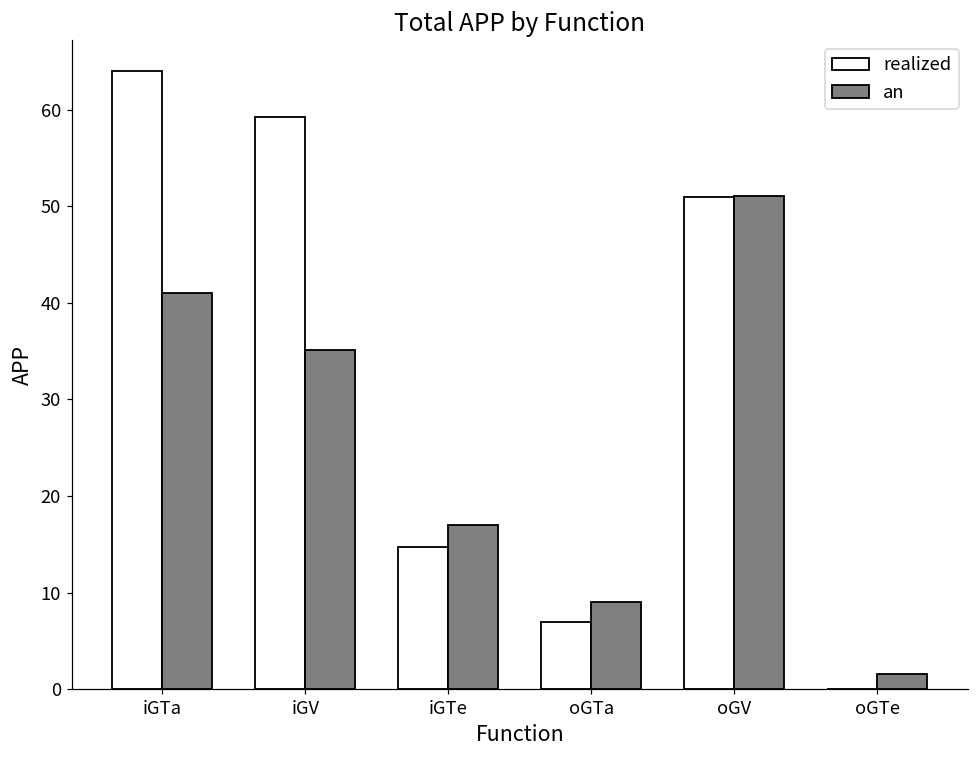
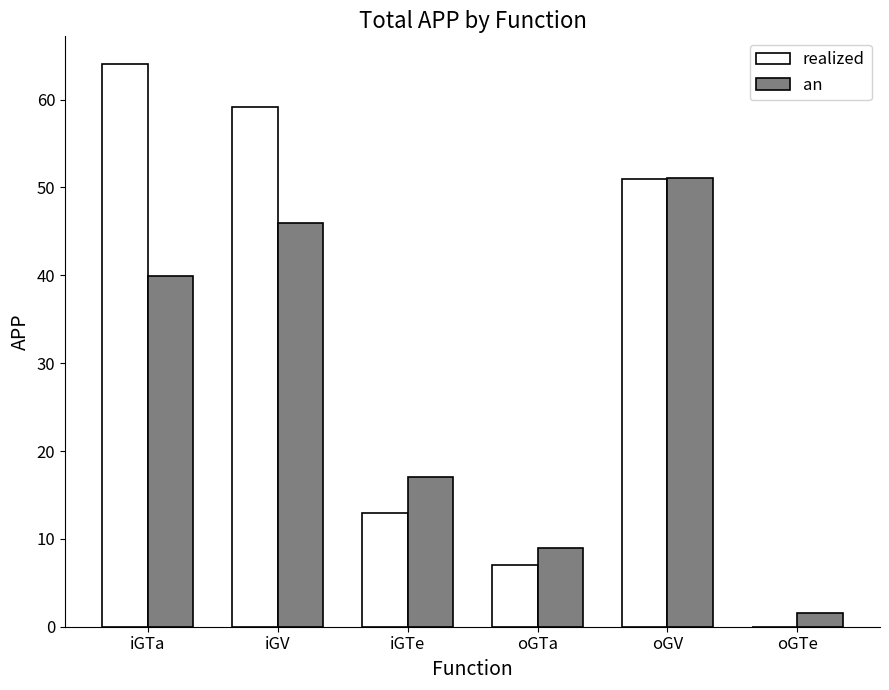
an, iGTa: 41 -> 40
an, iGV: 35 -> 46
realized, iGTe: 15 -> 13
